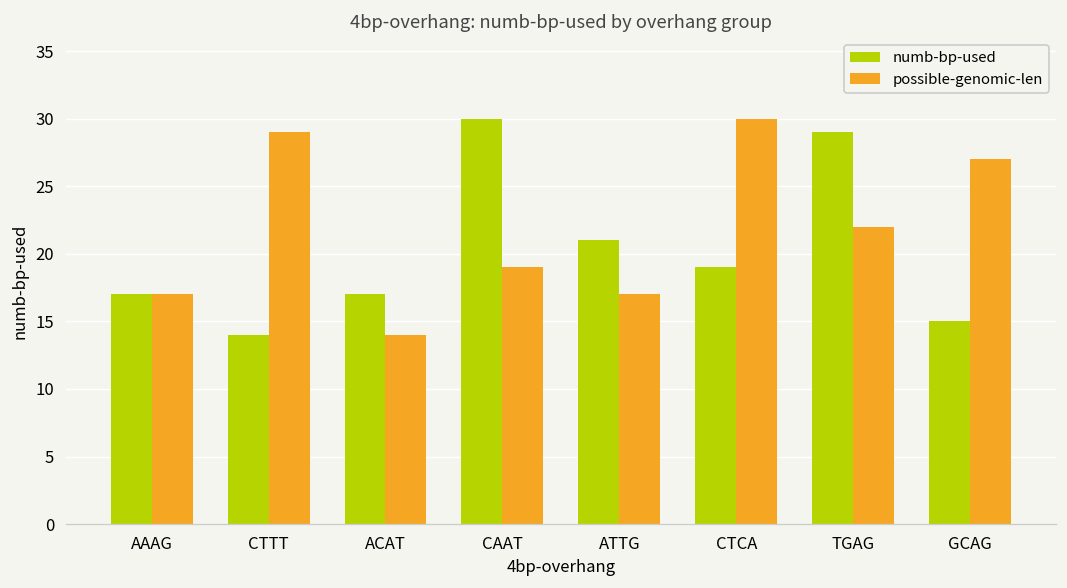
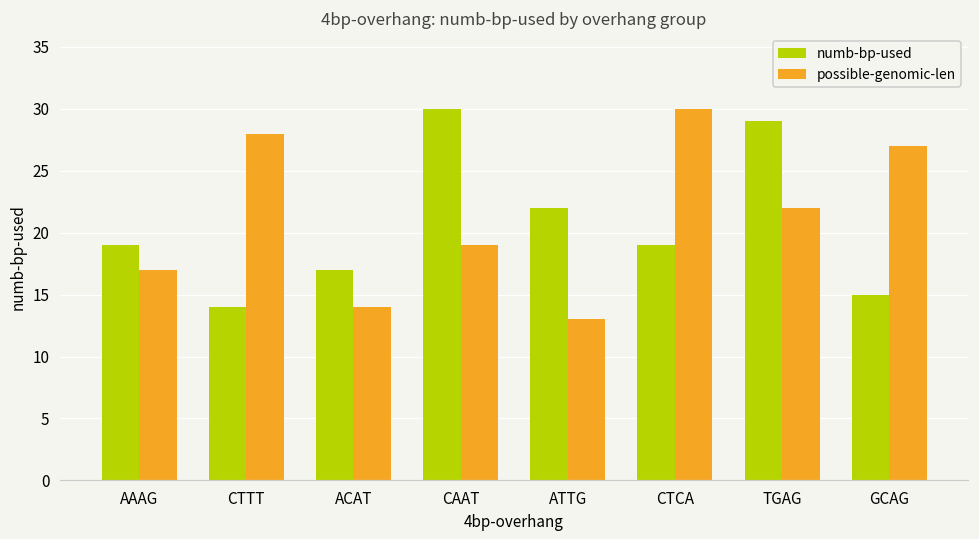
numb-bp-used, AAAG: 17 -> 19
possible-genomic-len, CTTT: 29 -> 28
numb-bp-used, ATTG: 21 -> 22
possible-genomic-len, ATTG: 17 -> 13
